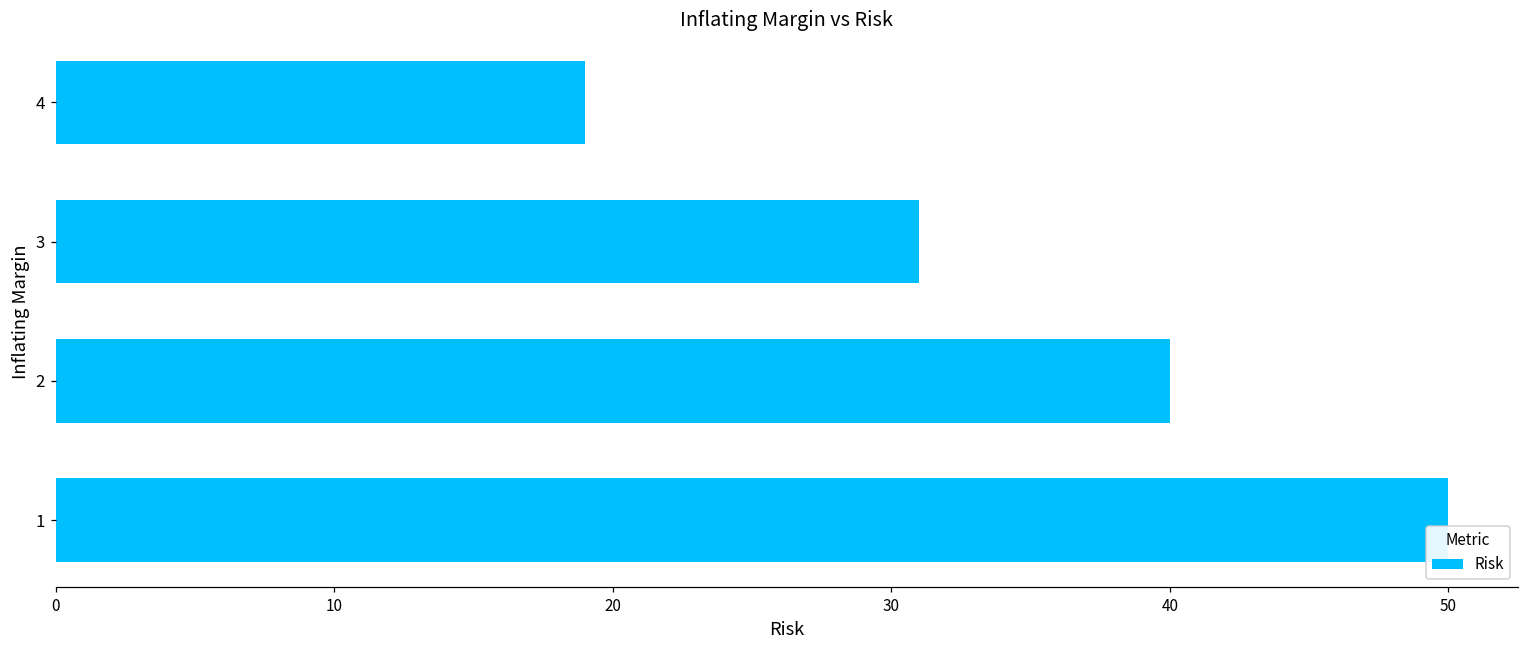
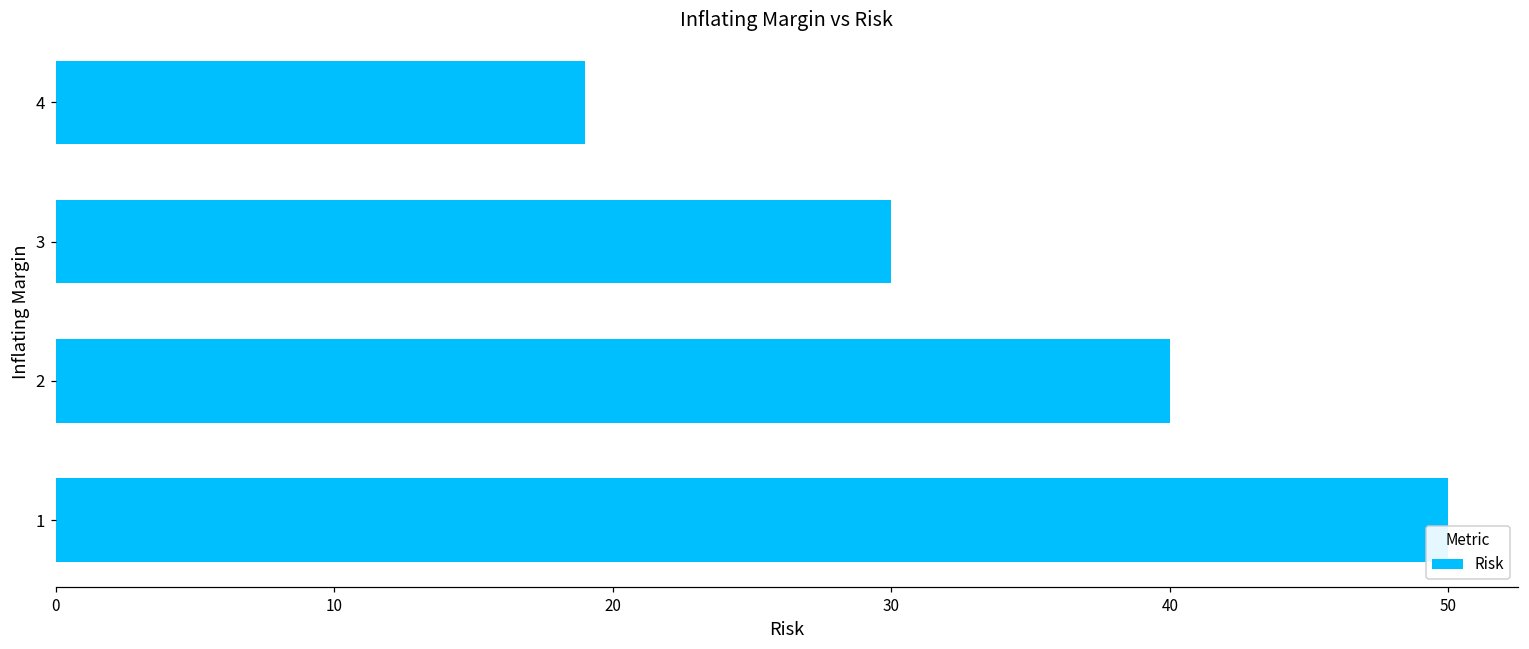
3: 31 -> 30
